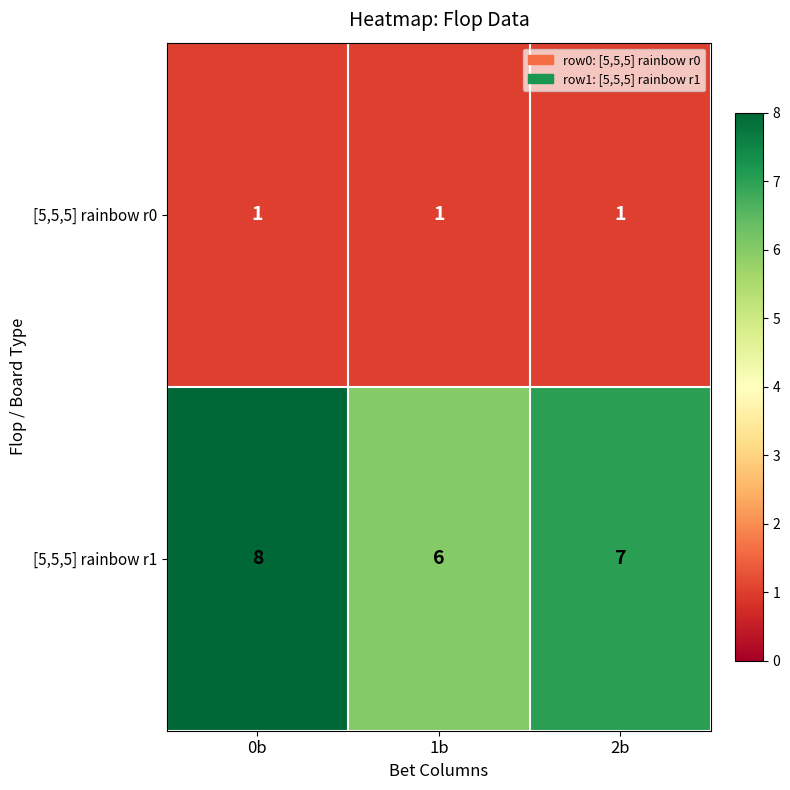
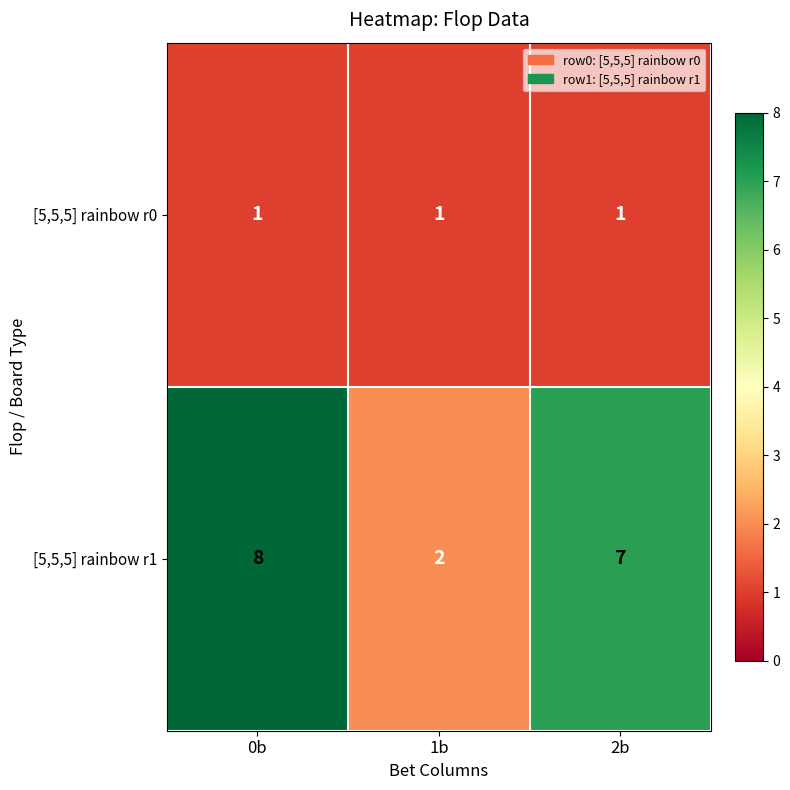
[5,5,5] rainbow r1, 1b: 6 -> 2
